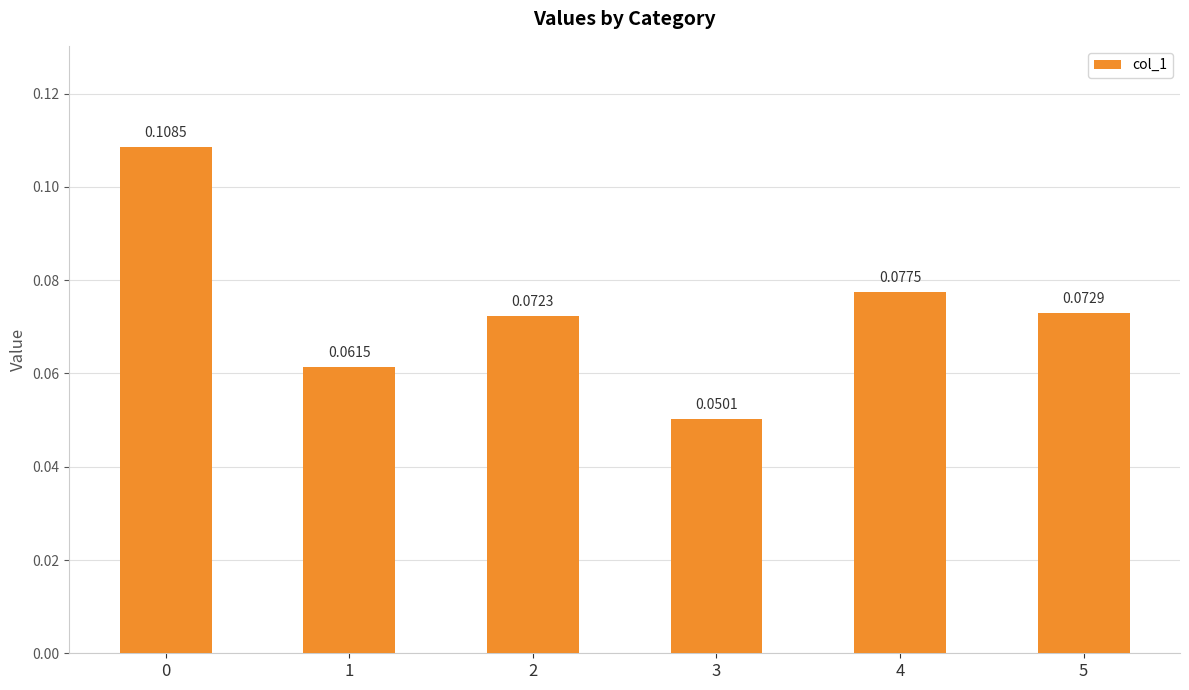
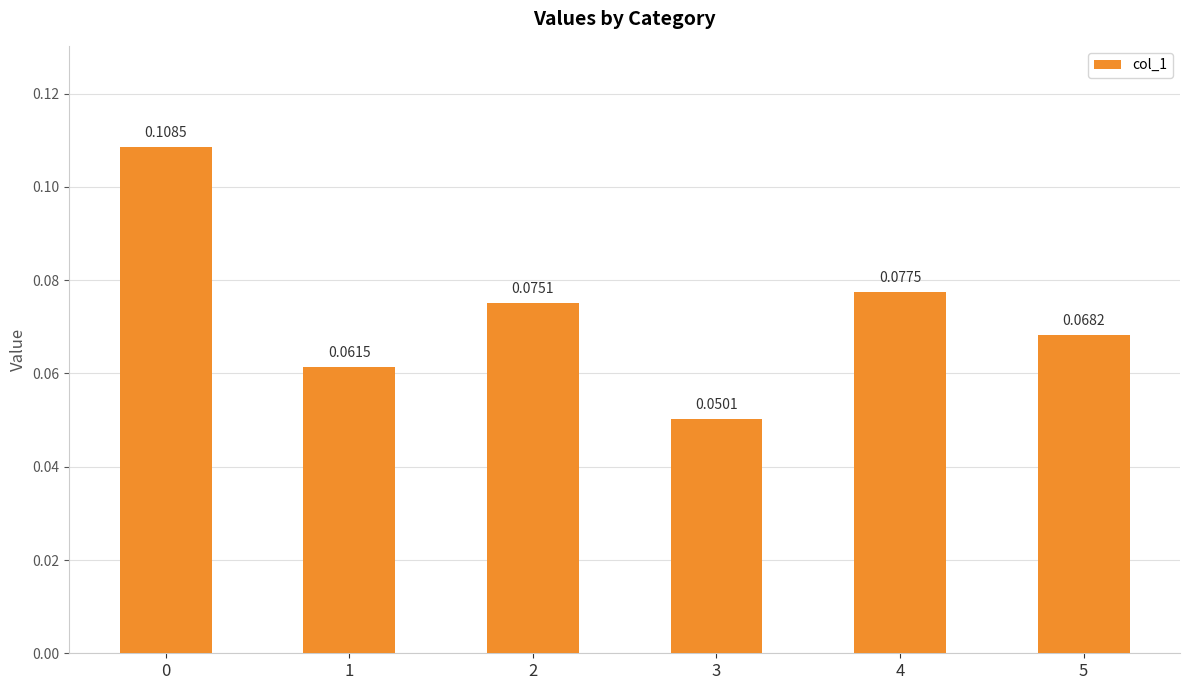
2: 0.0723 -> 0.0751
5: 0.0729 -> 0.0682
